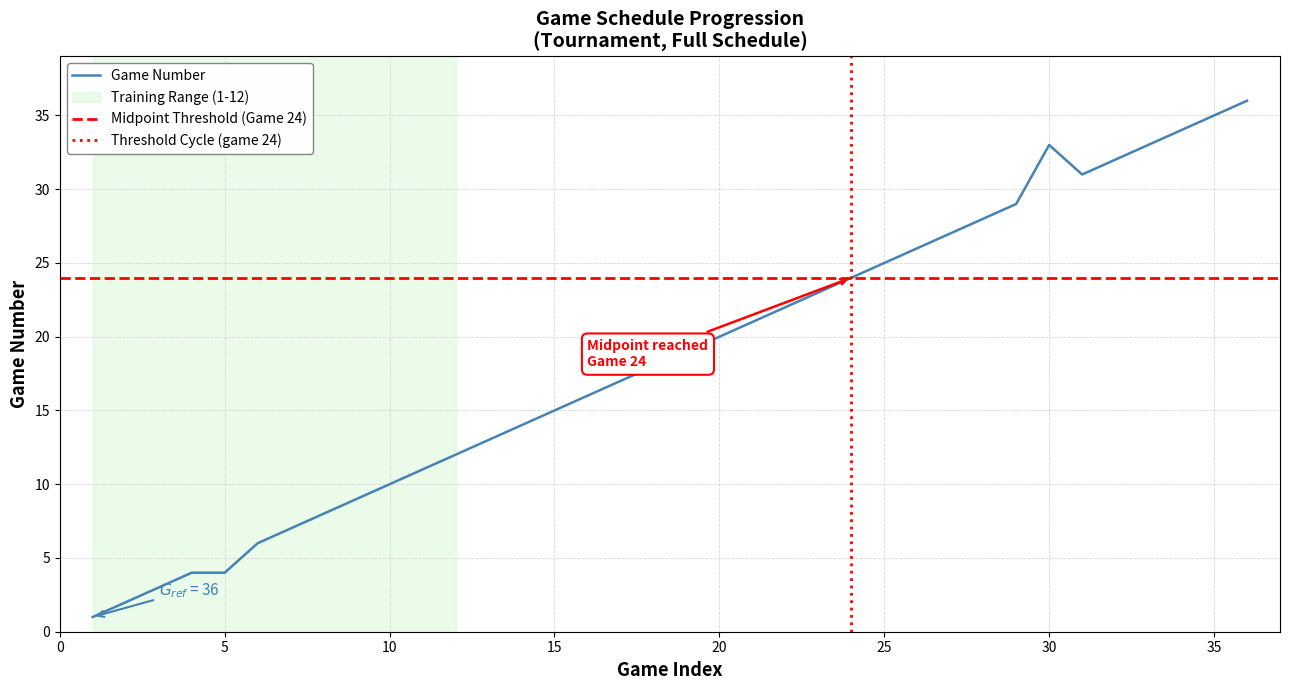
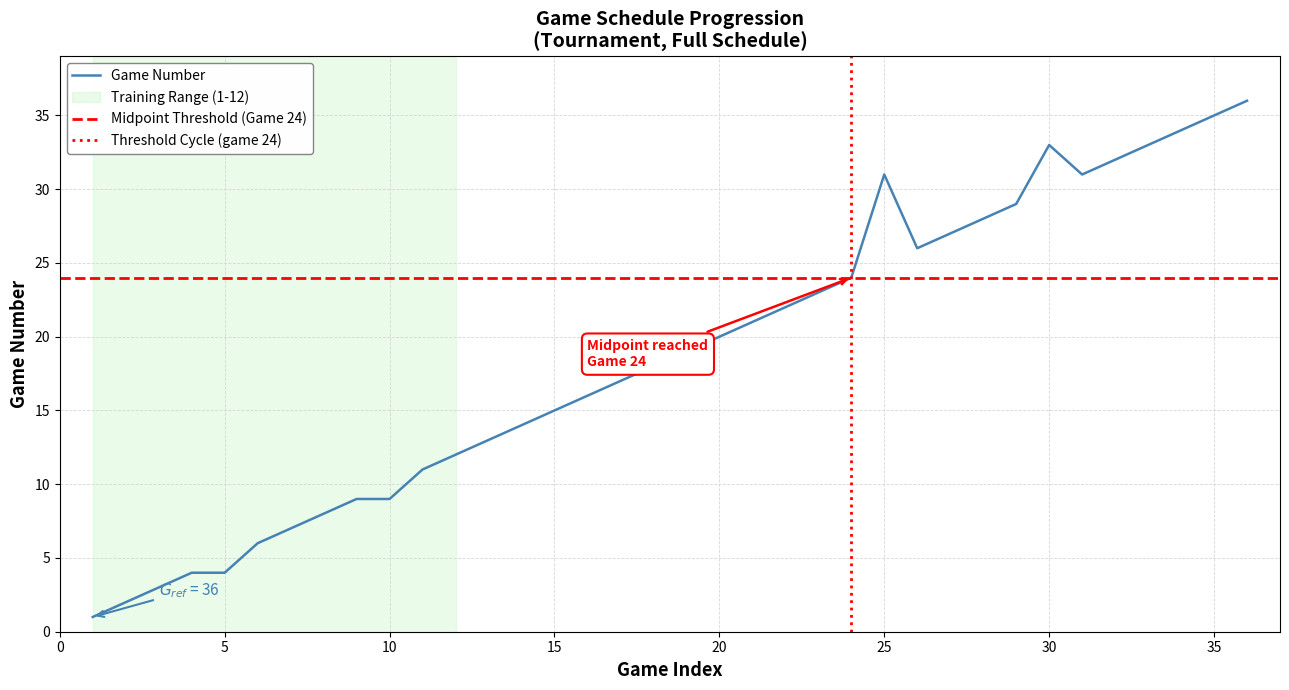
10: 10 -> 9
25: 25 -> 31
